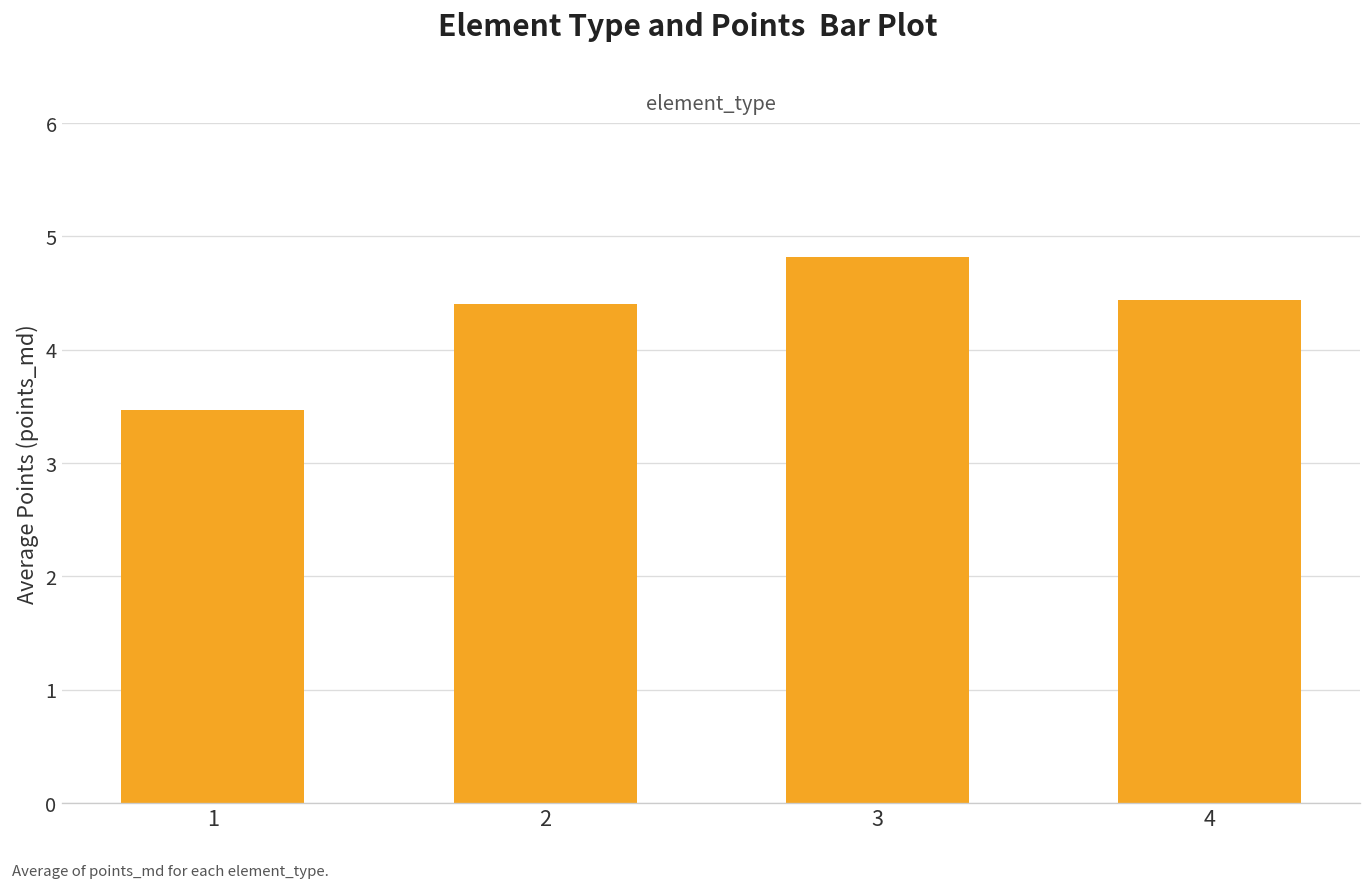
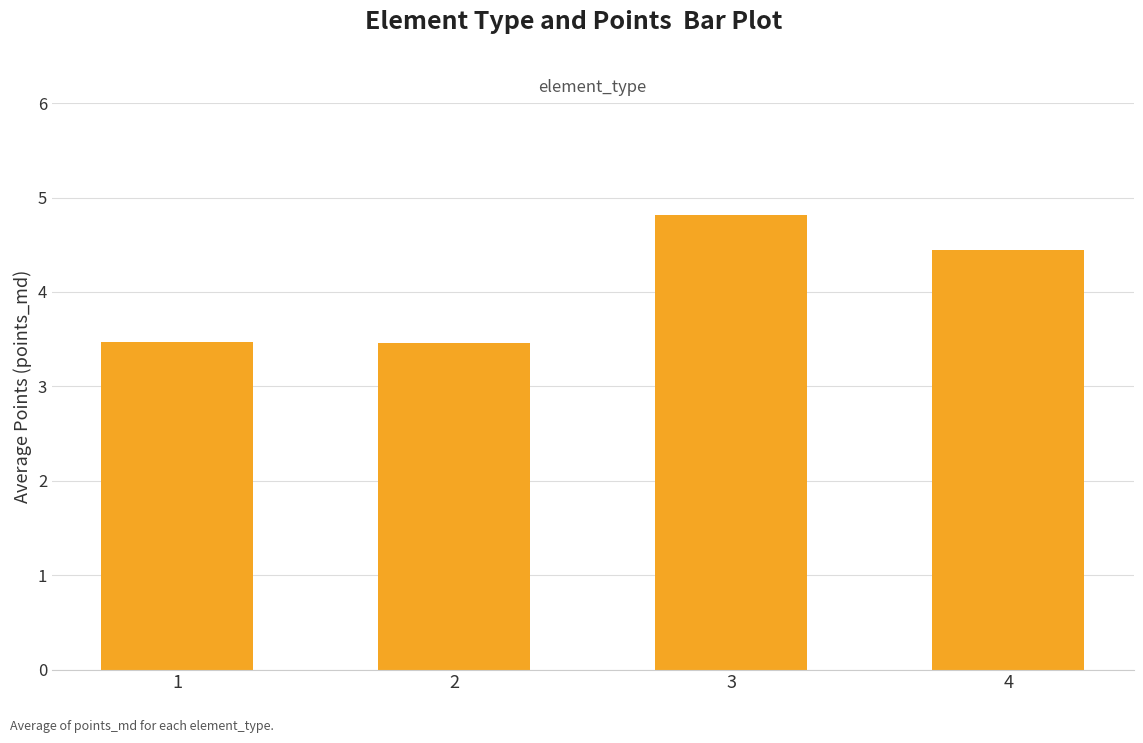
2: 4.4 -> 3.5
